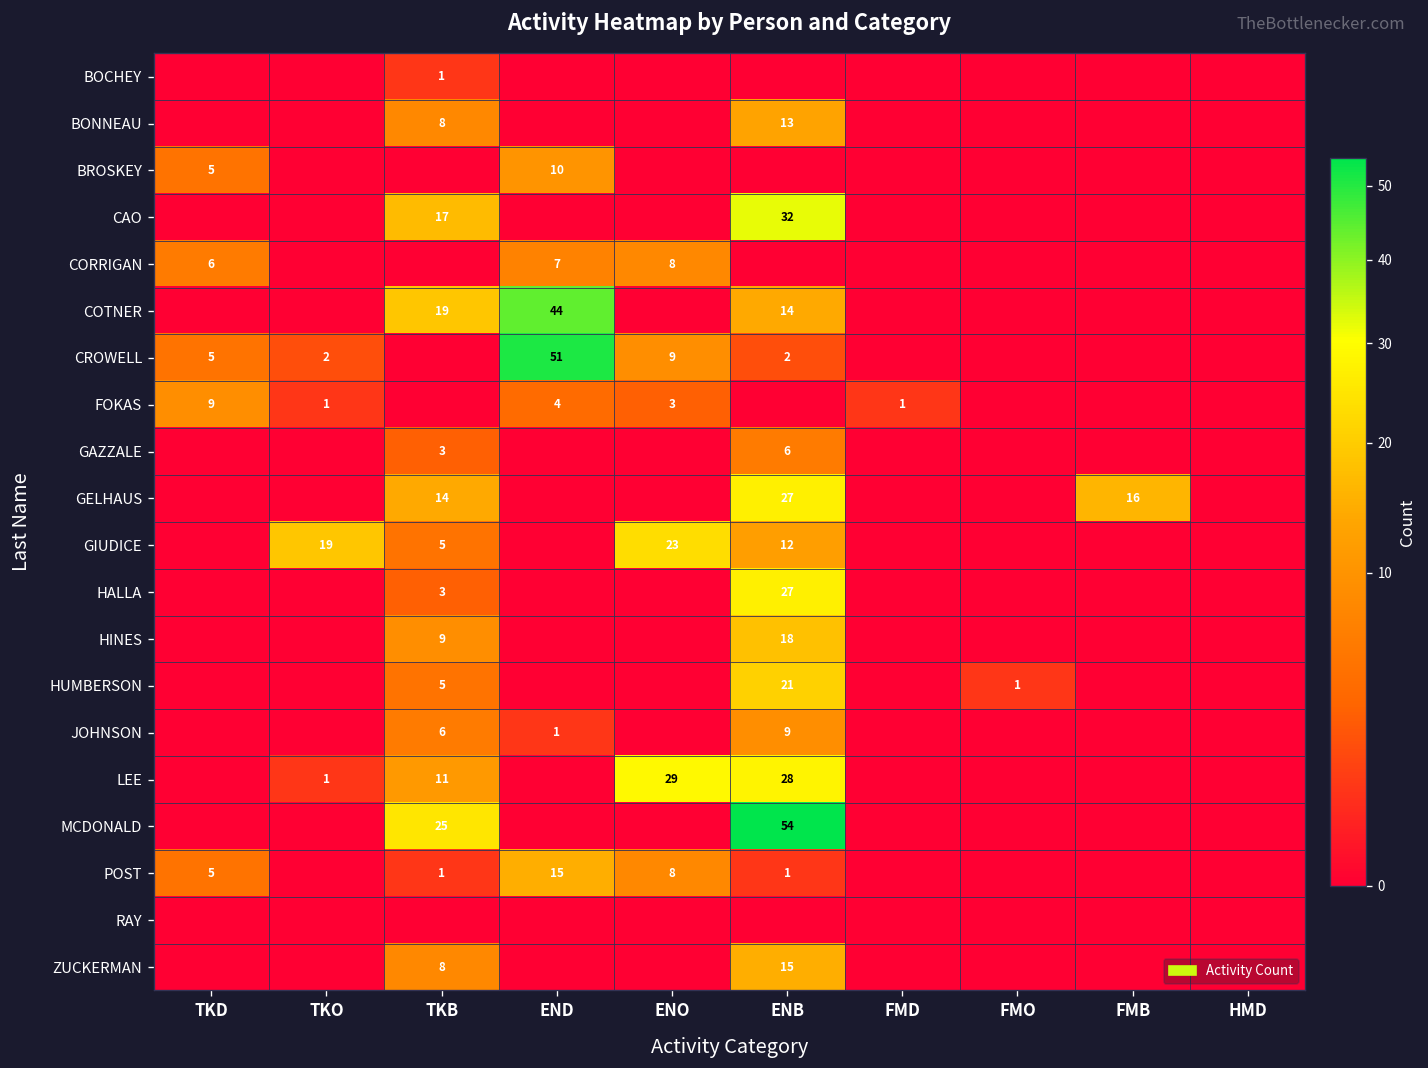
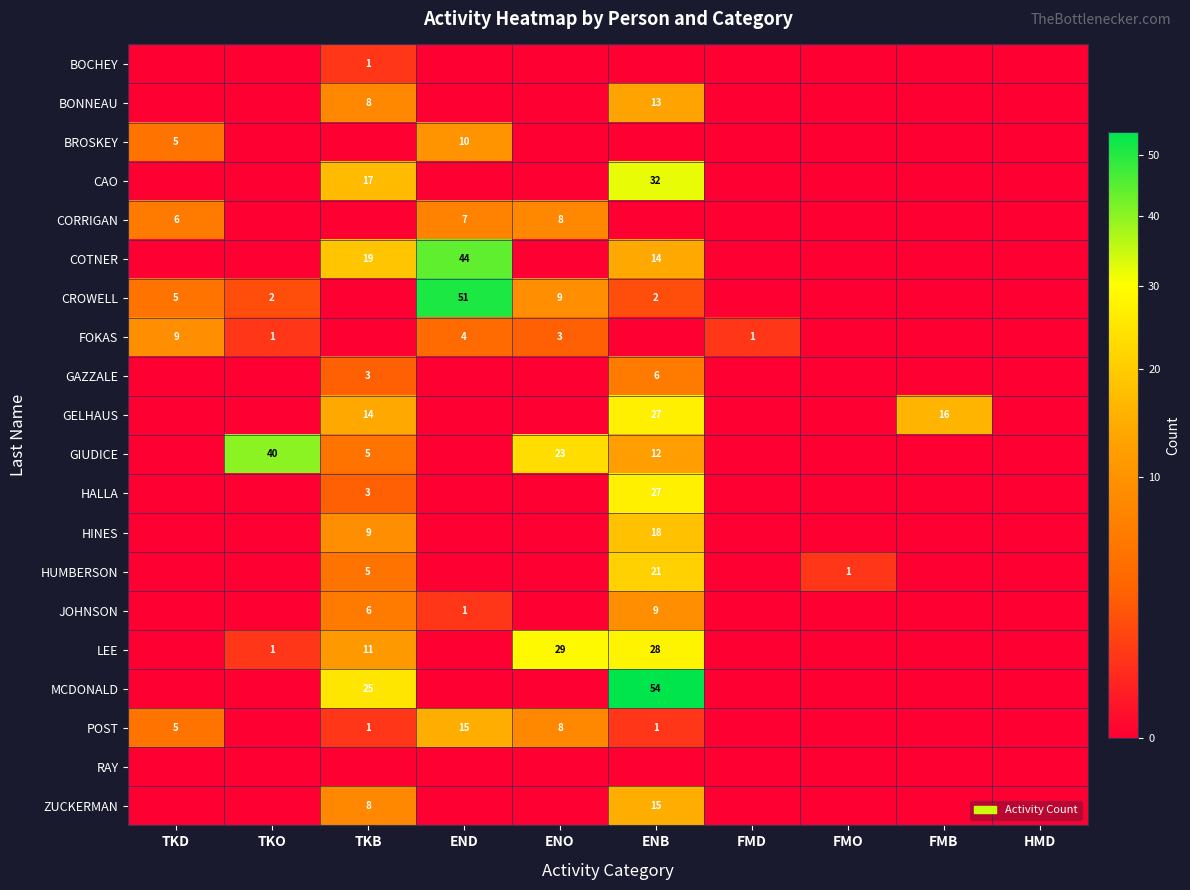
GIUDICE, TKO: 19 -> 40
